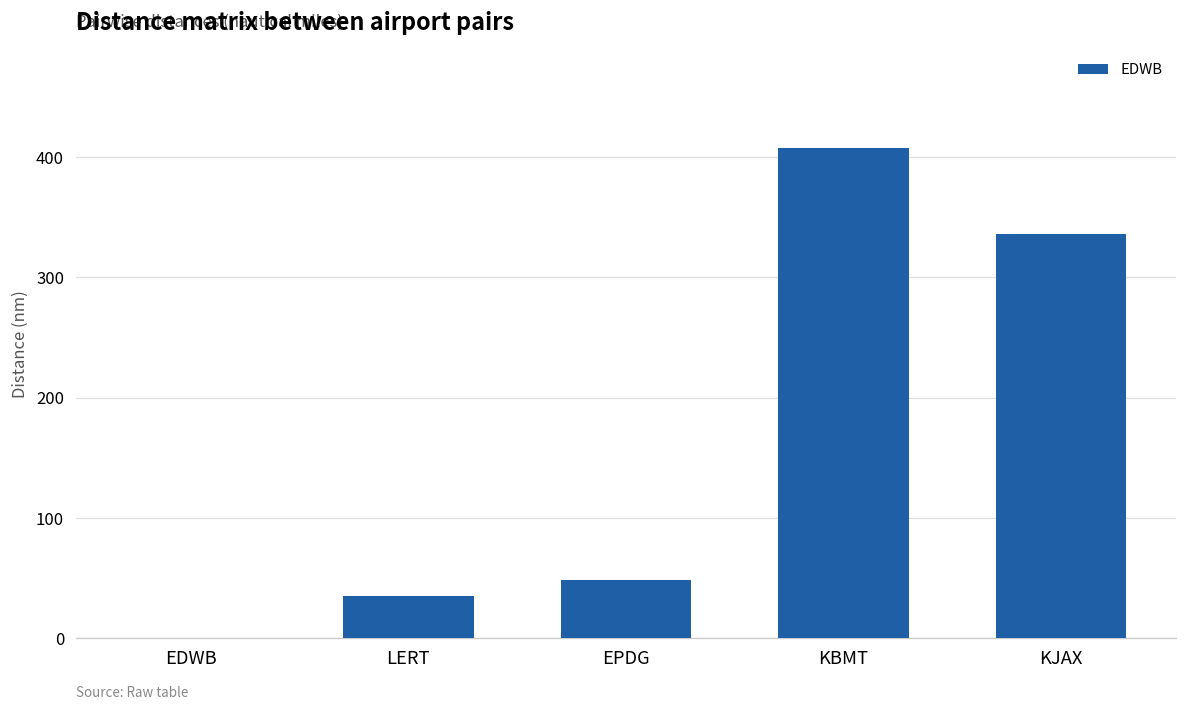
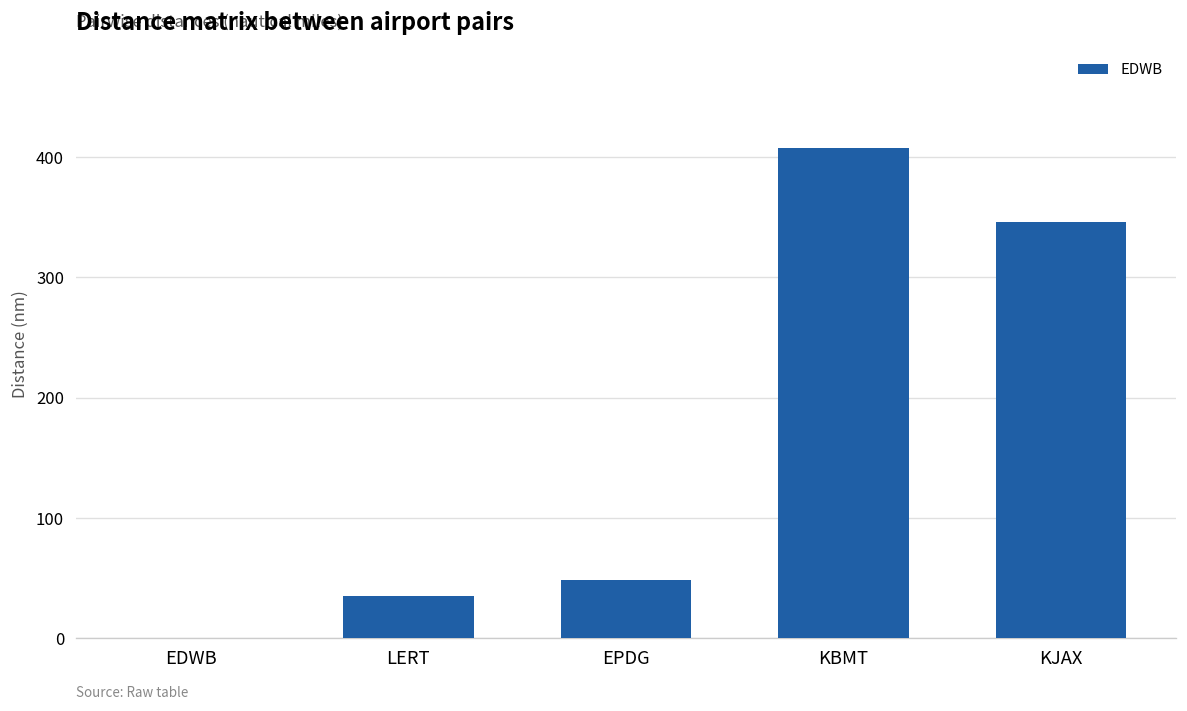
KJAX: 336 -> 346
